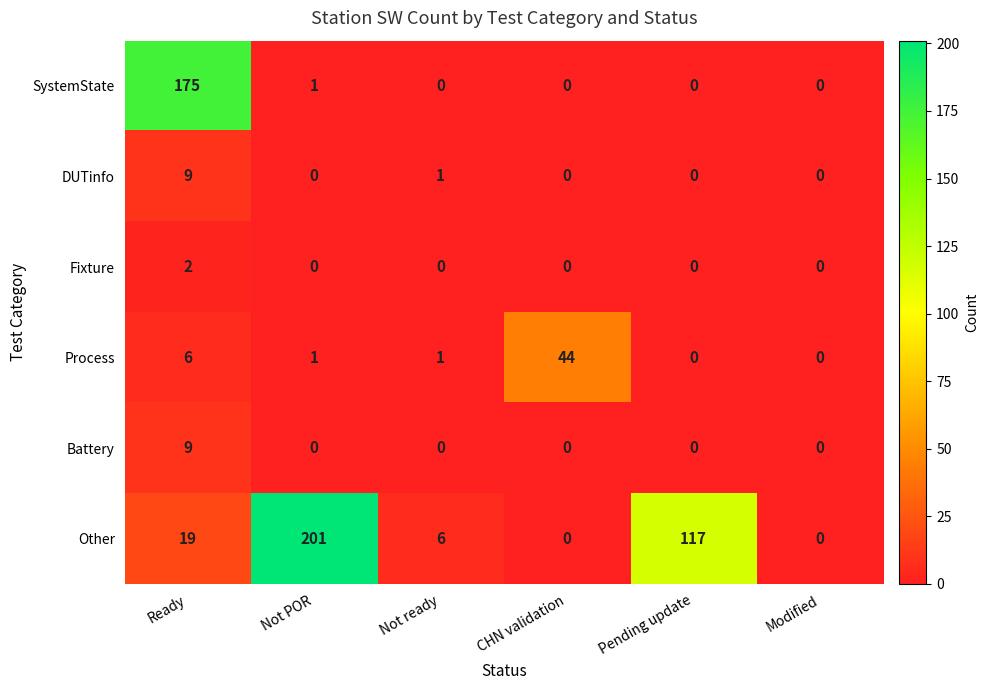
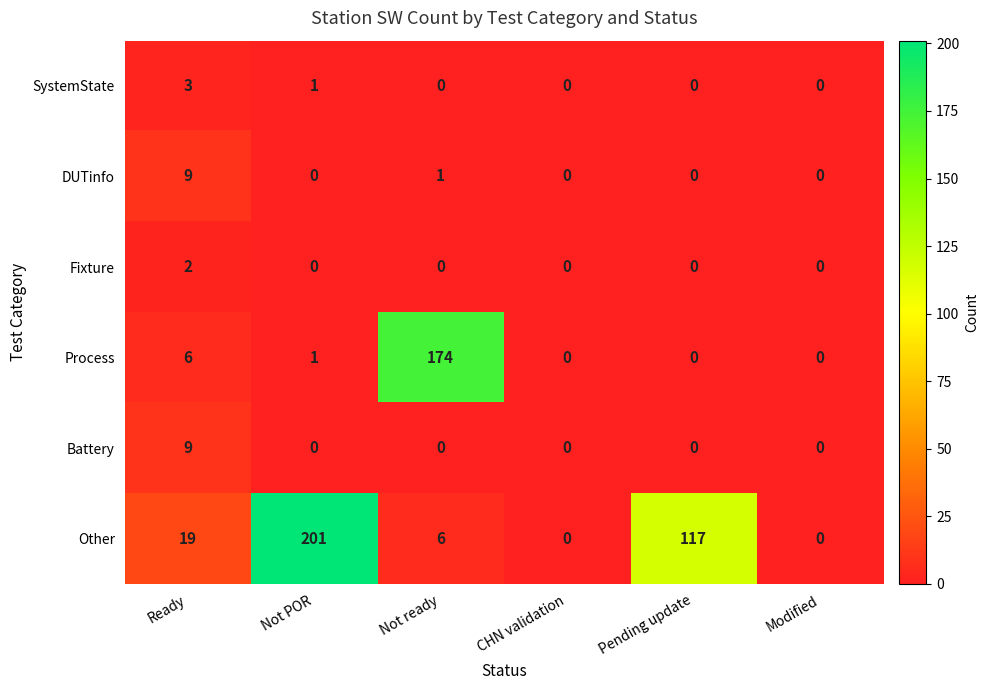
SystemState, Ready: 175 -> 3
Process, Not ready: 1 -> 174
Process, CHN validation: 44 -> 0
